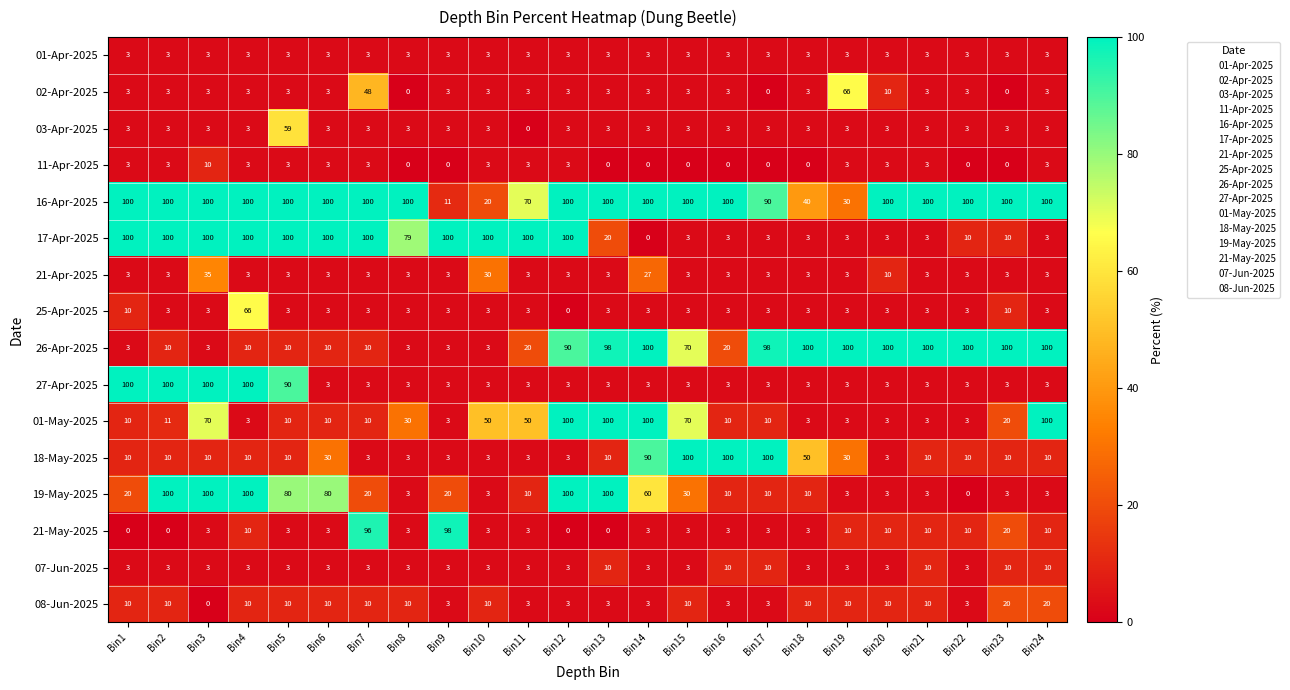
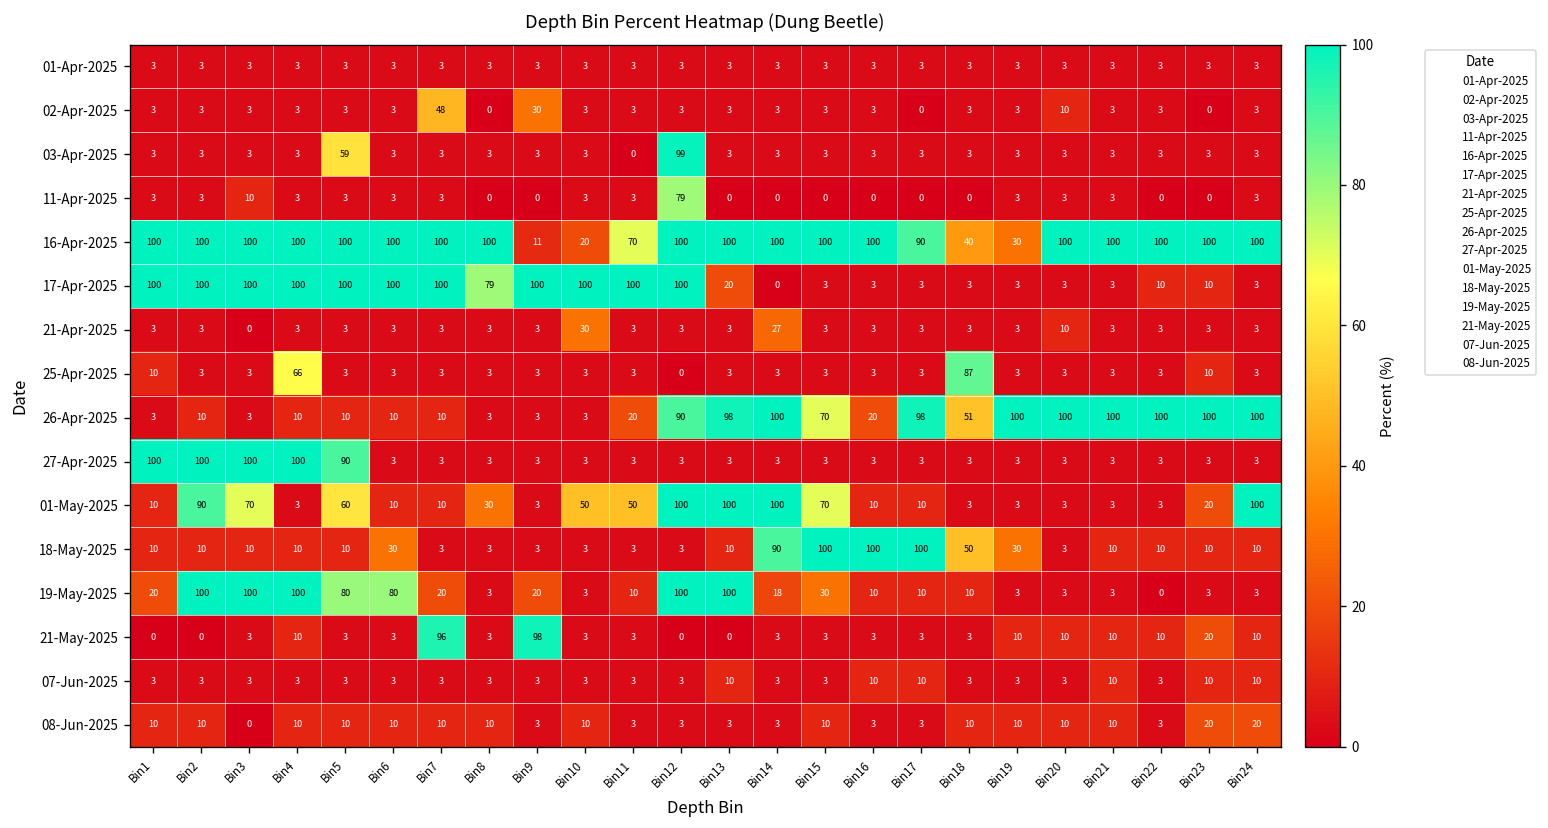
02-Apr-2025, Bin9: 3 -> 30
02-Apr-2025, Bin19: 66 -> 3
03-Apr-2025, Bin12: 3 -> 99
11-Apr-2025, Bin12: 3 -> 79
21-Apr-2025, Bin3: 35 -> 0
25-Apr-2025, Bin18: 3 -> 87
26-Apr-2025, Bin18: 100 -> 51
01-May-2025, Bin2: 11 -> 90
01-May-2025, Bin5: 10 -> 60
19-May-2025, Bin14: 60 -> 18
